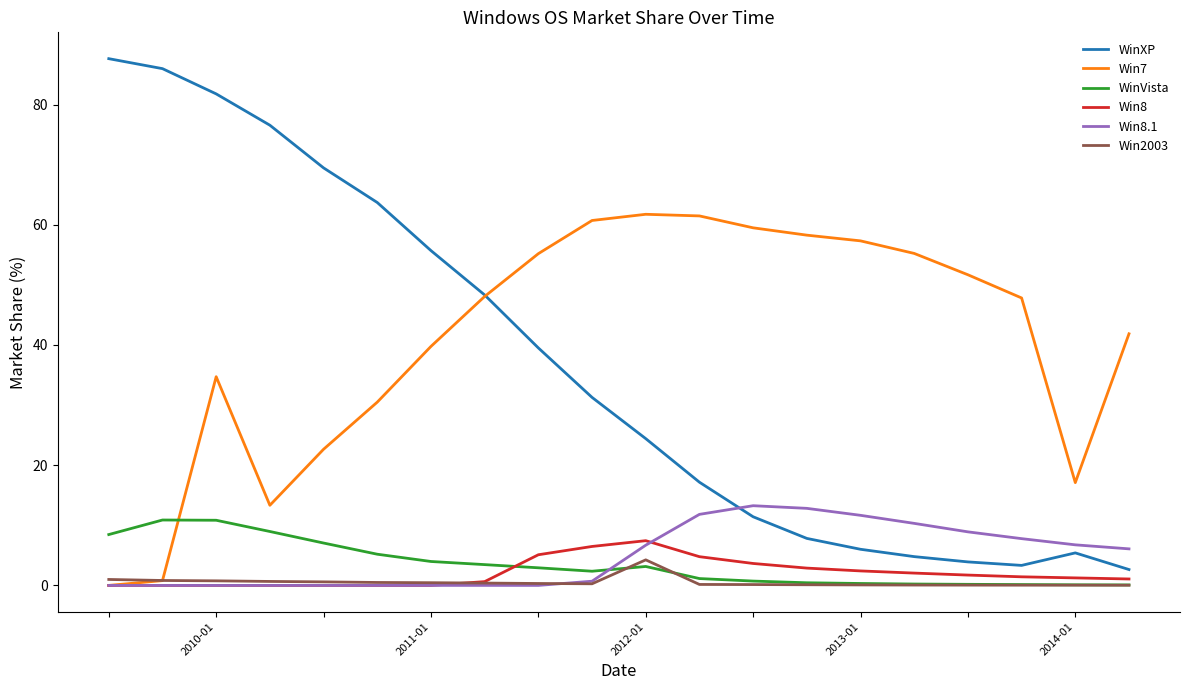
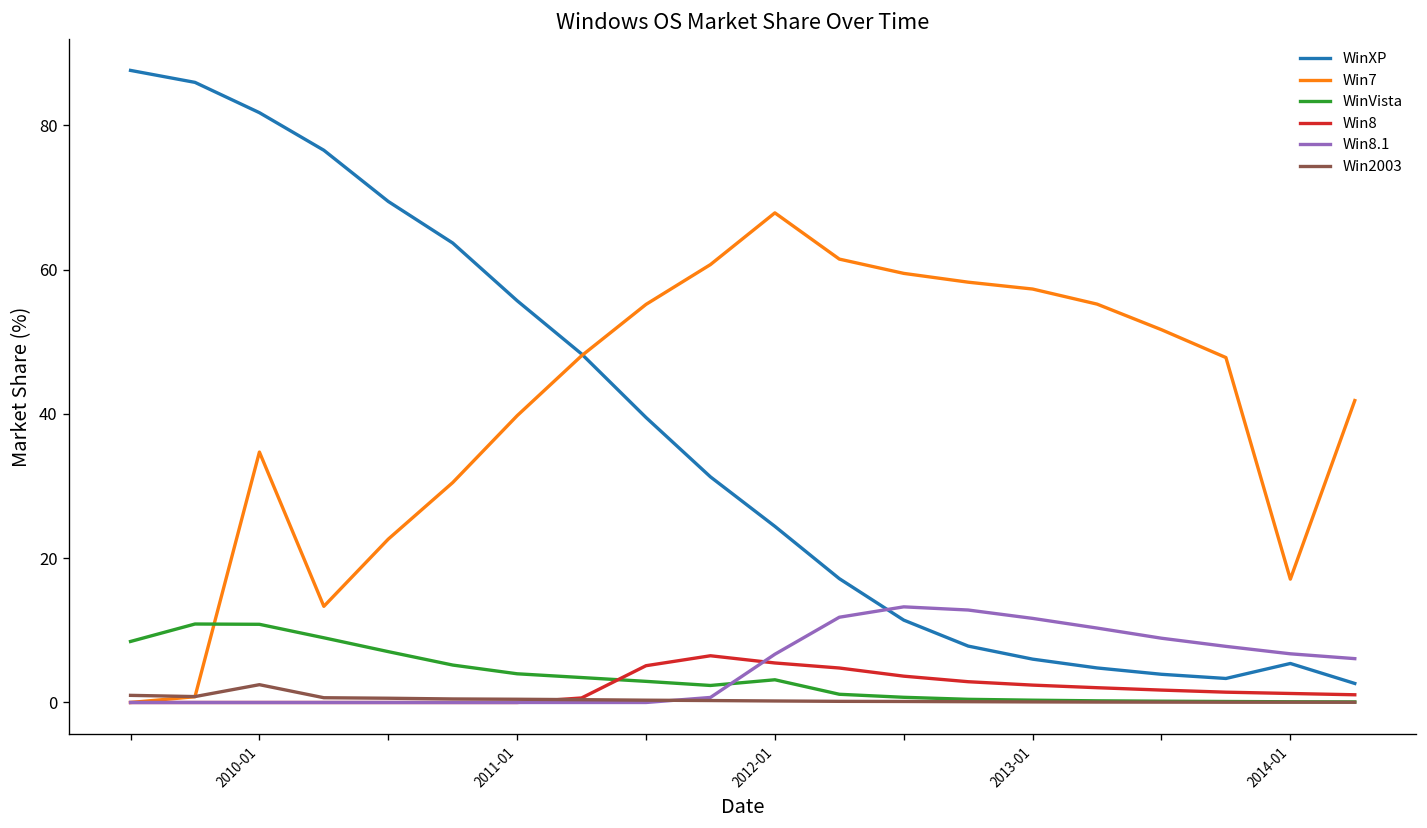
Win2003, 2010-01: 1 -> 2
Win7, 2012-01: 62 -> 68
Win8, 2012-01: 7 -> 5
Win2003, 2012-01: 4 -> 0
